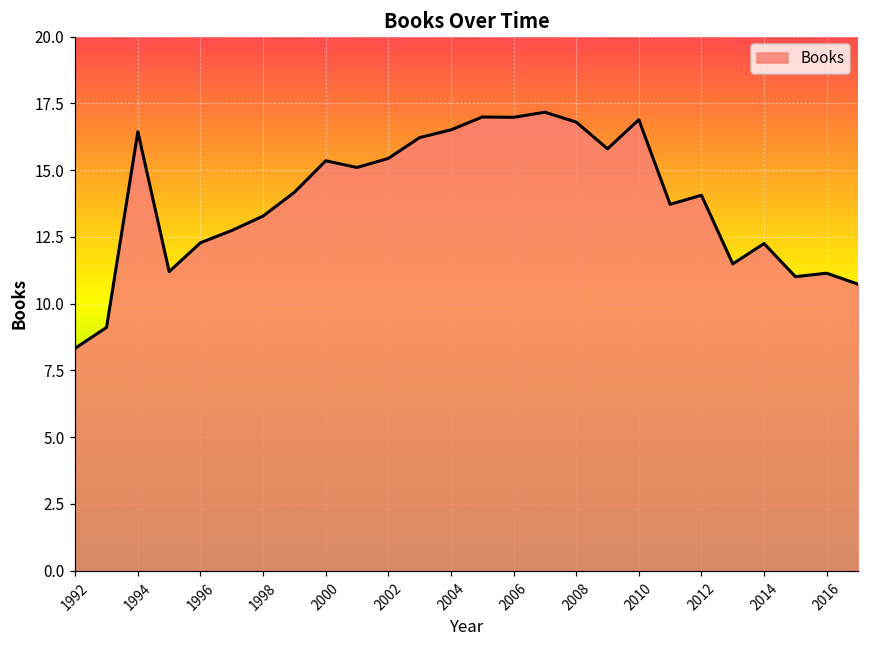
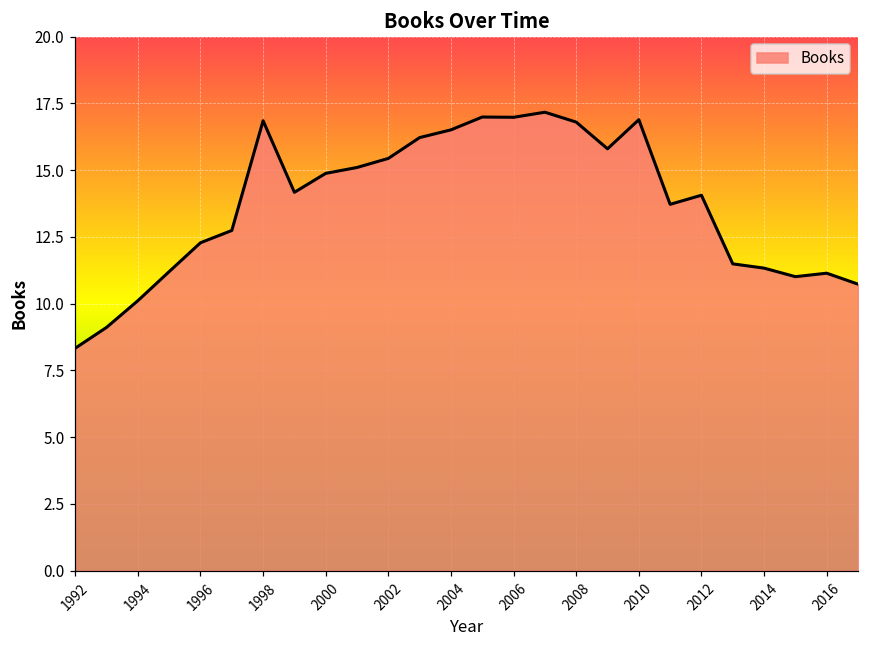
1994: 16.4 -> 10.1
1998: 13.3 -> 16.9
2000: 15.4 -> 14.9
2014: 12.3 -> 11.3
